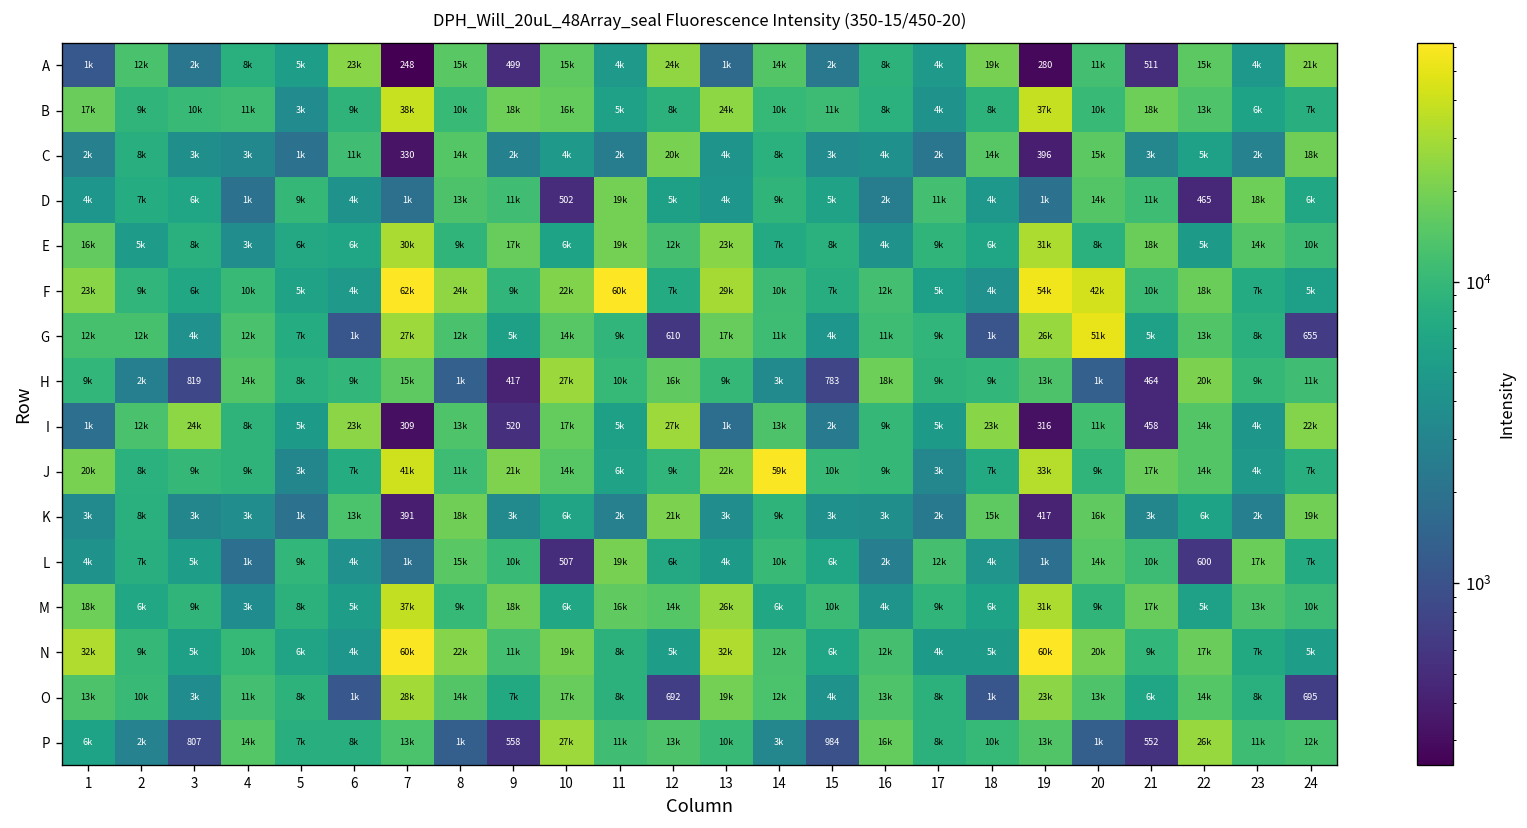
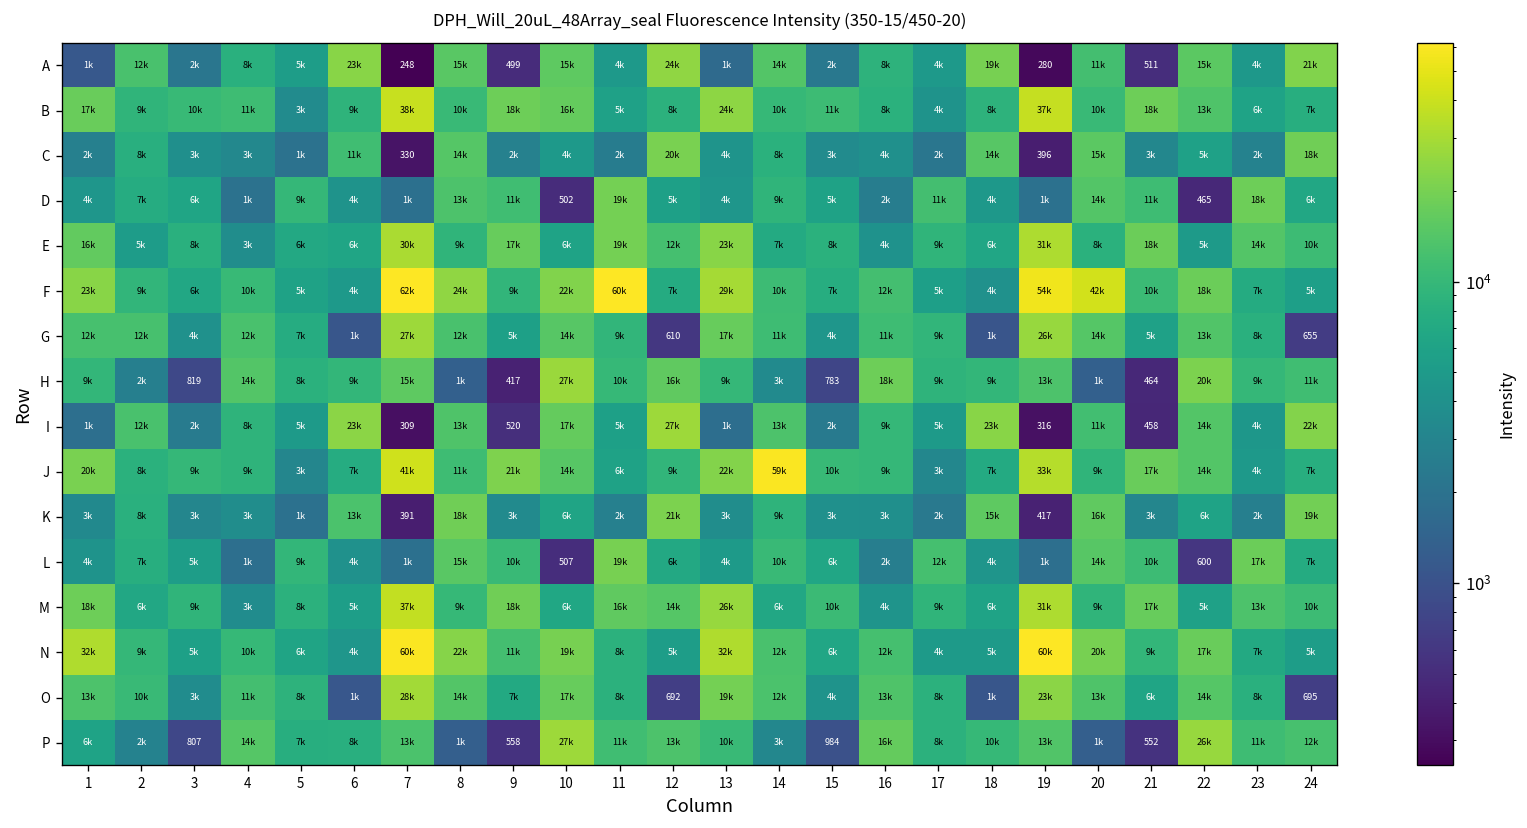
G, 20: 51k -> 14k
I, 3: 24k -> 2k
